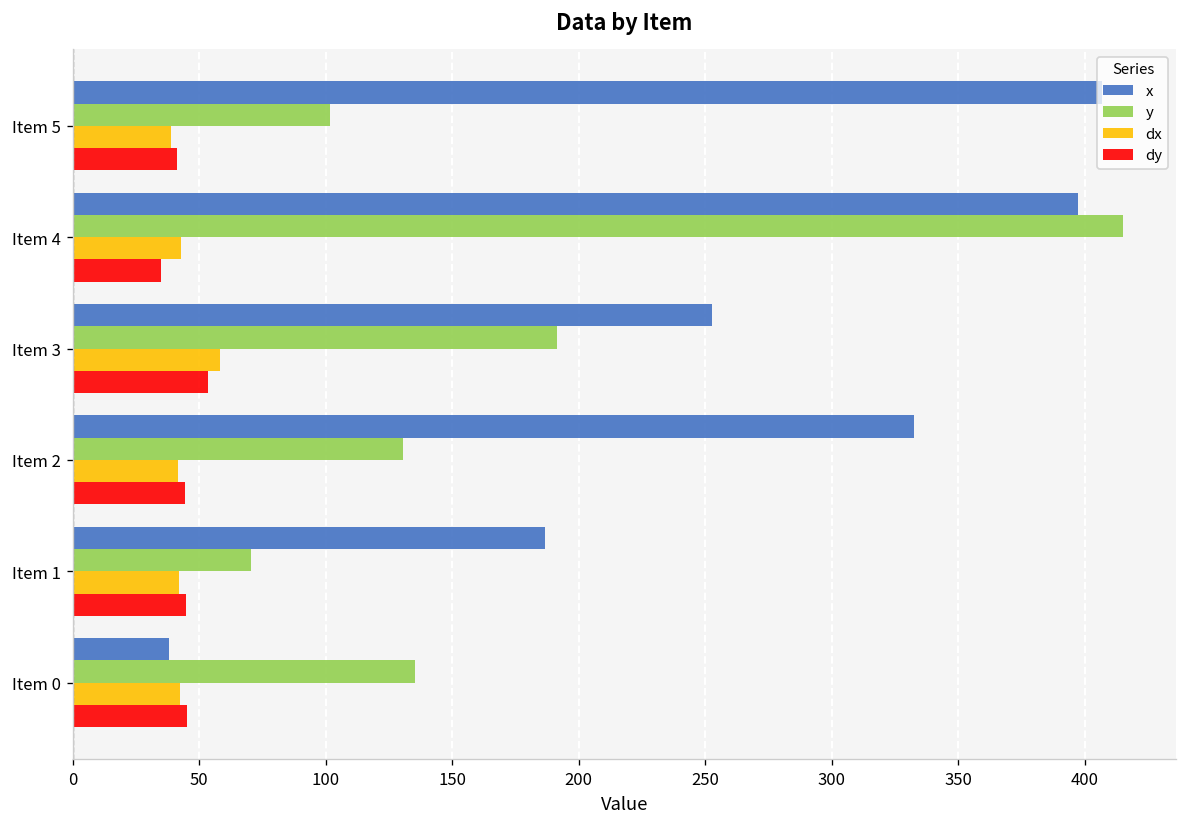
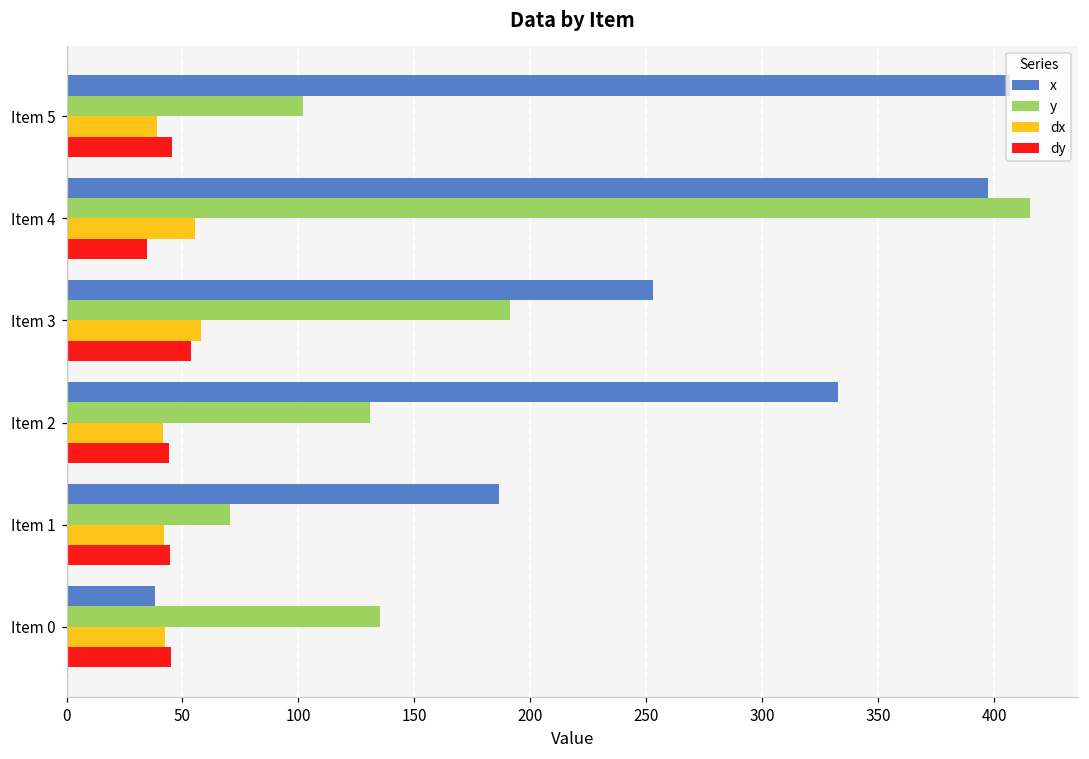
dy, Item 5: 41 -> 45
dx, Item 4: 43 -> 55
